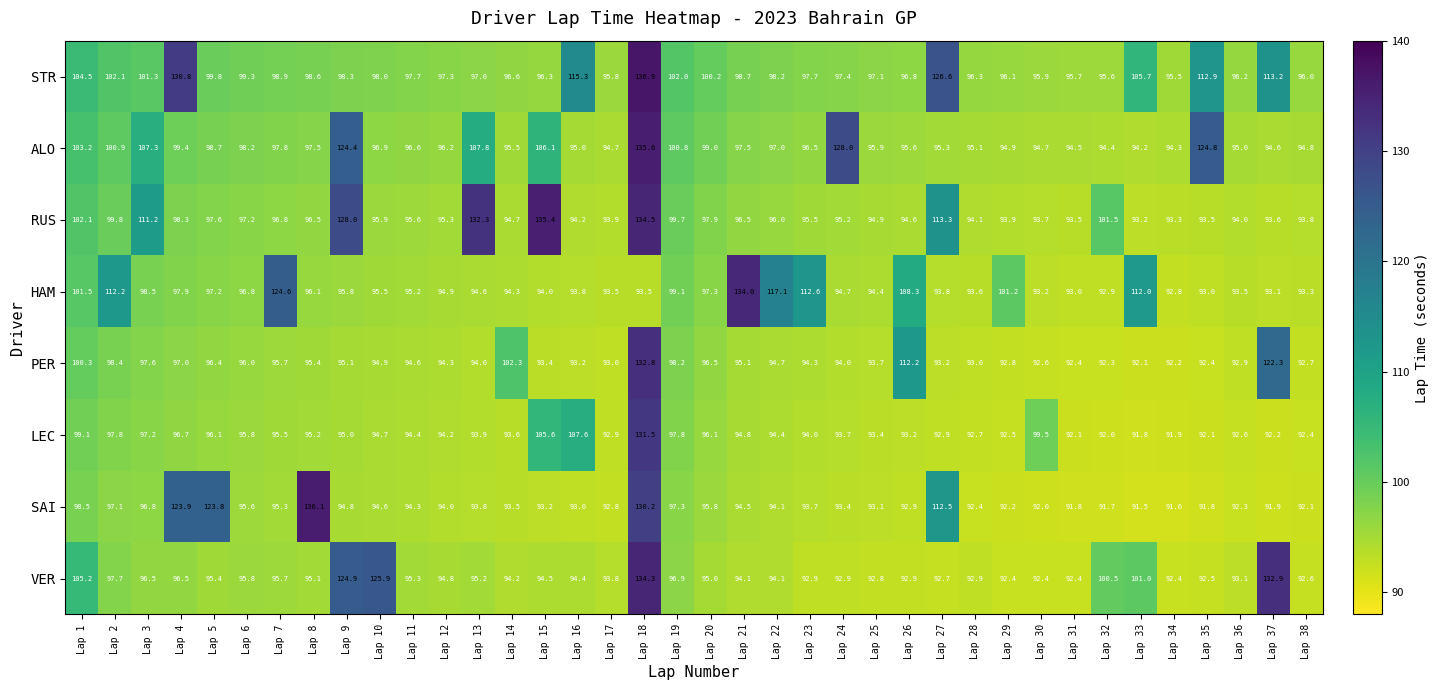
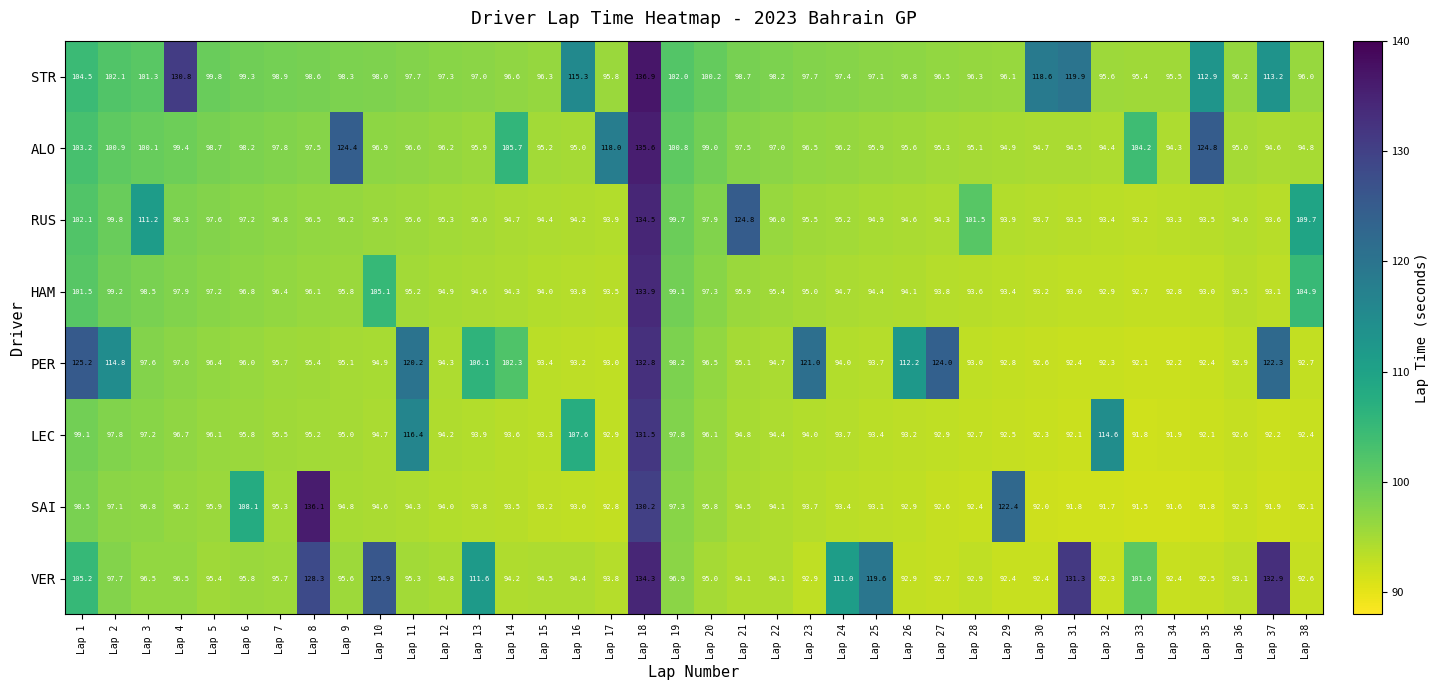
STR, Lap 27: 126.6 -> 96.5
STR, Lap 30: 95.9 -> 118.6
STR, Lap 31: 95.7 -> 119.9
STR, Lap 33: 105.7 -> 95.4
ALO, Lap 3: 107.3 -> 100.1
ALO, Lap 13: 107.8 -> 95.9
ALO, Lap 14: 95.5 -> 105.7
ALO, Lap 15: 106.1 -> 95.2
ALO, Lap 17: 94.7 -> 118.0
ALO, Lap 24: 128.0 -> 96.2
ALO, Lap 33: 94.2 -> 104.2
RUS, Lap 9: 128.0 -> 96.2
RUS, Lap 13: 132.3 -> 95.0
RUS, Lap 15: 135.4 -> 94.4
RUS, Lap 21: 96.5 -> 124.8
RUS, Lap 27: 113.3 -> 94.3
RUS, Lap 28: 94.1 -> 101.5
RUS, Lap 32: 101.5 -> 93.4
RUS, Lap 38: 93.8 -> 109.7
HAM, Lap 2: 112.2 -> 99.2
HAM, Lap 7: 124.6 -> 96.4
HAM, Lap 10: 95.5 -> 105.1
HAM, Lap 18: 93.5 -> 133.9
HAM, Lap 21: 134.0 -> 95.9
HAM, Lap 22: 117.1 -> 95.4
HAM, Lap 23: 112.6 -> 95.0
HAM, Lap 26: 108.3 -> 94.1
HAM, Lap 29: 101.2 -> 93.4
HAM, Lap 33: 112.0 -> 92.7
HAM, Lap 38: 93.3 -> 104.9
PER, Lap 1: 100.3 -> 125.2
PER, Lap 2: 98.4 -> 114.8
PER, Lap 11: 94.6 -> 120.2
PER, Lap 13: 94.0 -> 106.1
PER, Lap 23: 94.3 -> 121.0
PER, Lap 27: 93.2 -> 124.0
LEC, Lap 11: 94.4 -> 116.4
LEC, Lap 15: 105.6 -> 93.3
LEC, Lap 30: 99.5 -> 92.3
LEC, Lap 32: 92.0 -> 114.6
SAI, Lap 4: 123.9 -> 96.2
SAI, Lap 5: 123.8 -> 95.9
SAI, Lap 6: 95.6 -> 108.1
SAI, Lap 27: 112.5 -> 92.6
SAI, Lap 29: 92.2 -> 122.4
VER, Lap 8: 95.1 -> 128.3
VER, Lap 9: 124.9 -> 95.6
VER, Lap 13: 95.2 -> 111.6
VER, Lap 24: 92.9 -> 111.0
VER, Lap 25: 92.8 -> 119.6
VER, Lap 31: 92.4 -> 131.3
VER, Lap 32: 100.5 -> 92.3
